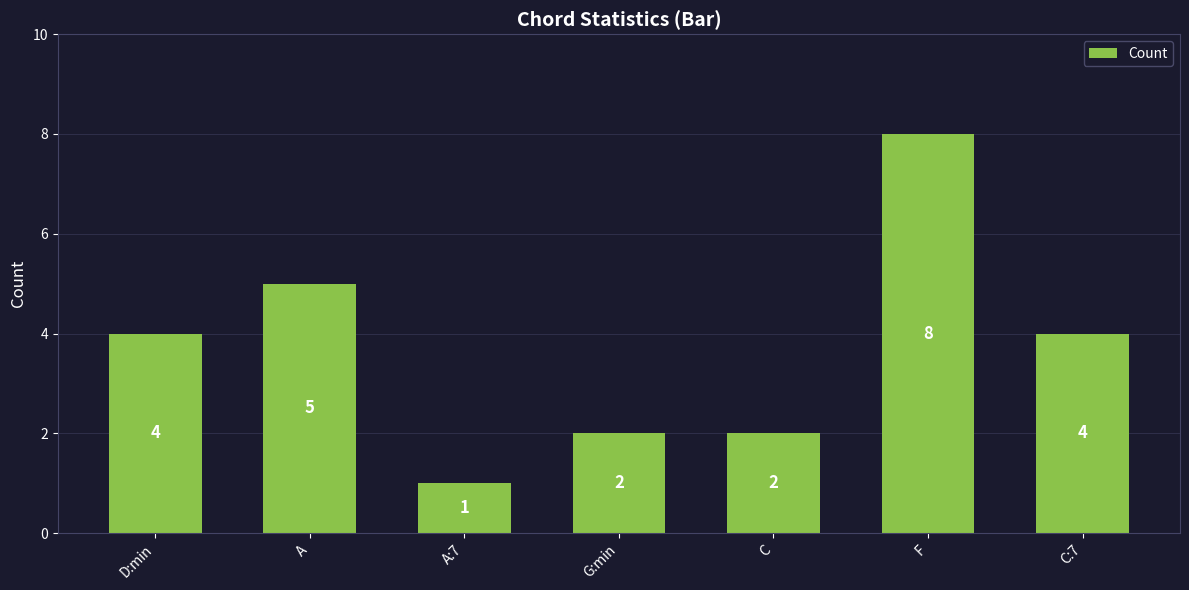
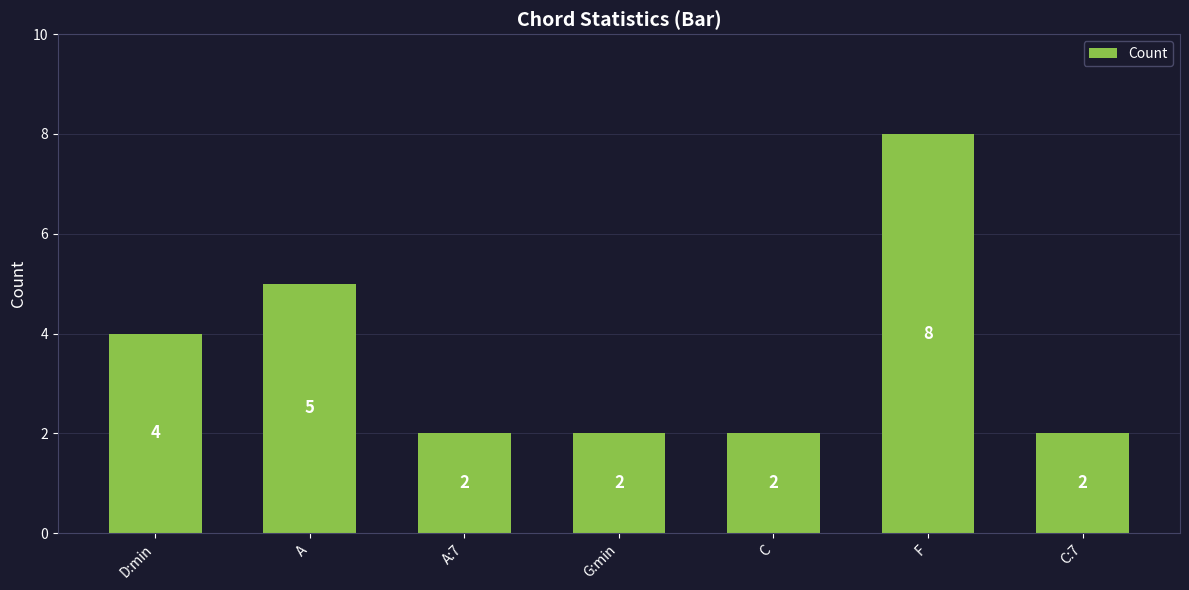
A:7: 1 -> 2
C:7: 4 -> 2
